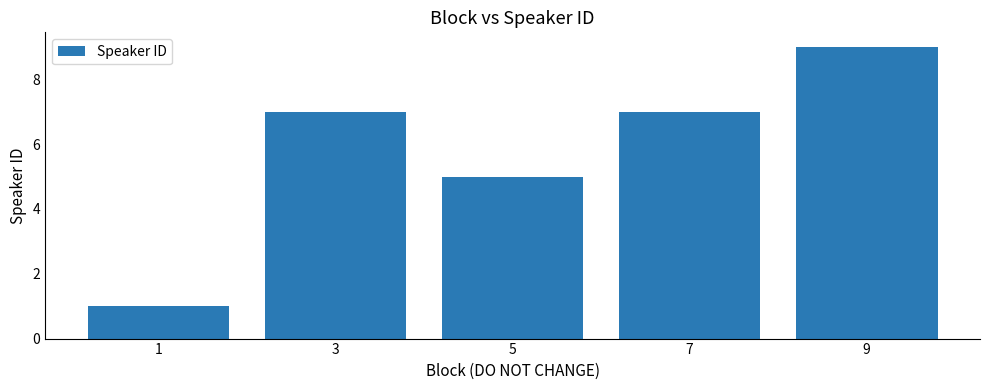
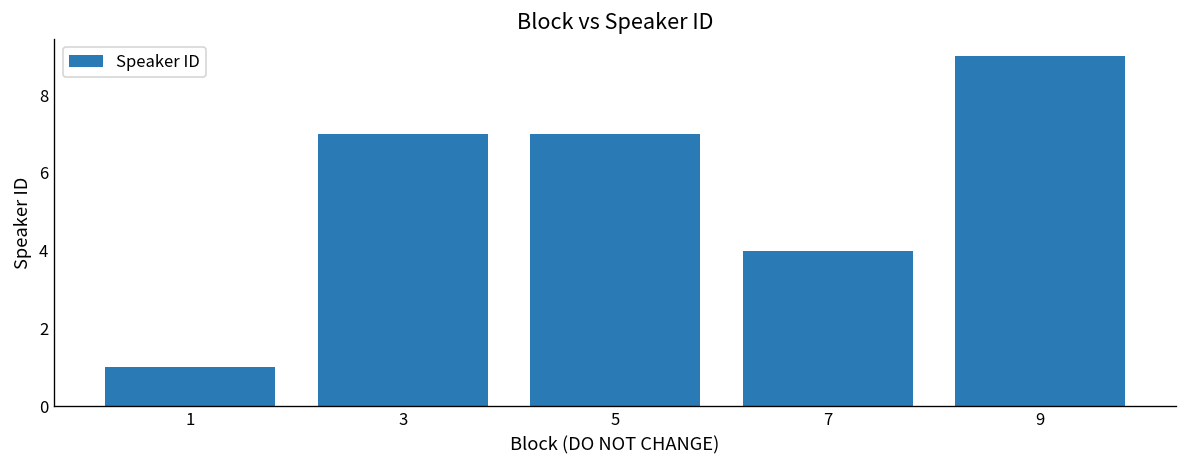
5: 5 -> 7
7: 7 -> 4
